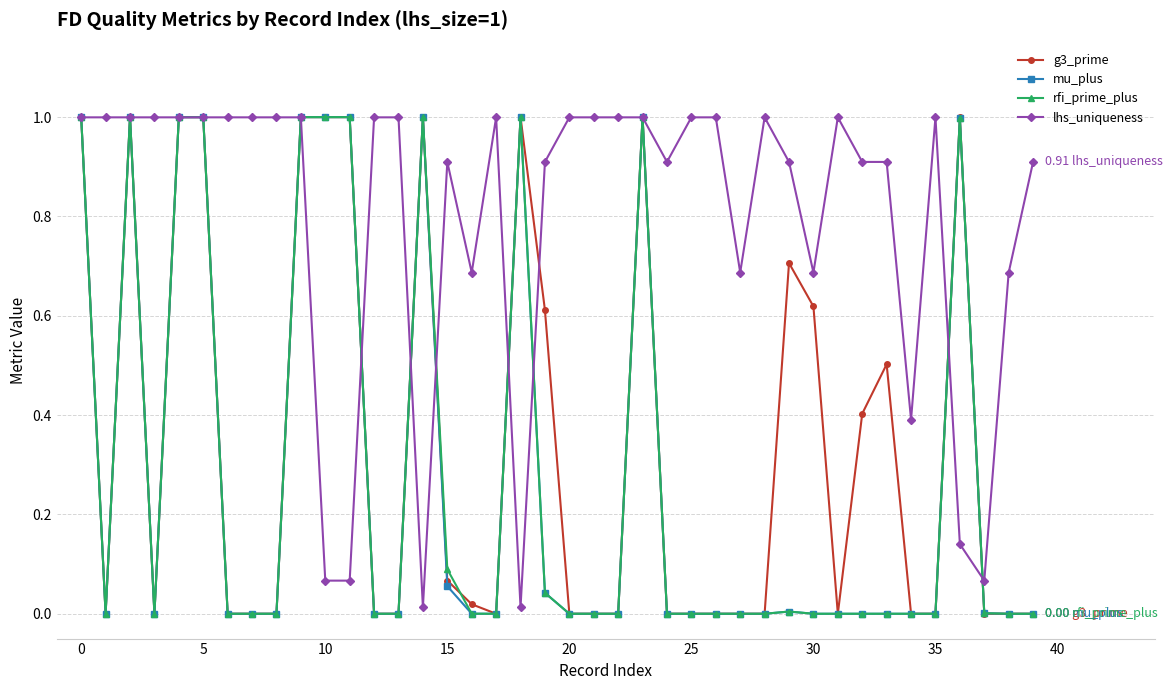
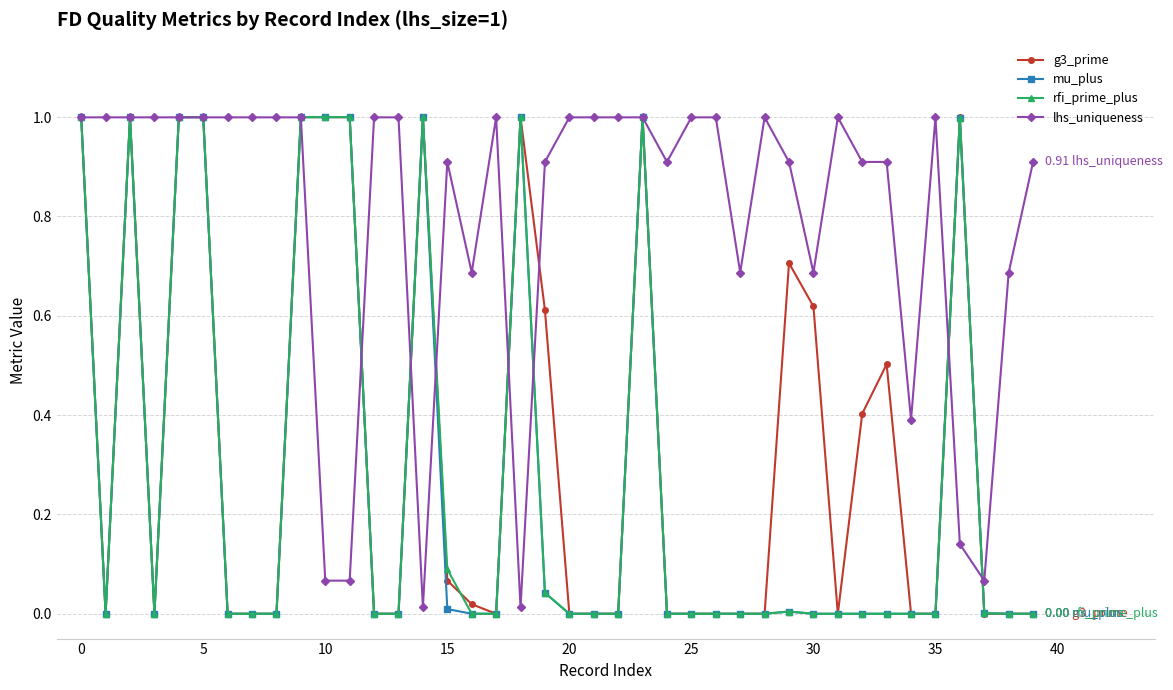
mu_plus, 15: 0.06 -> 0.01
